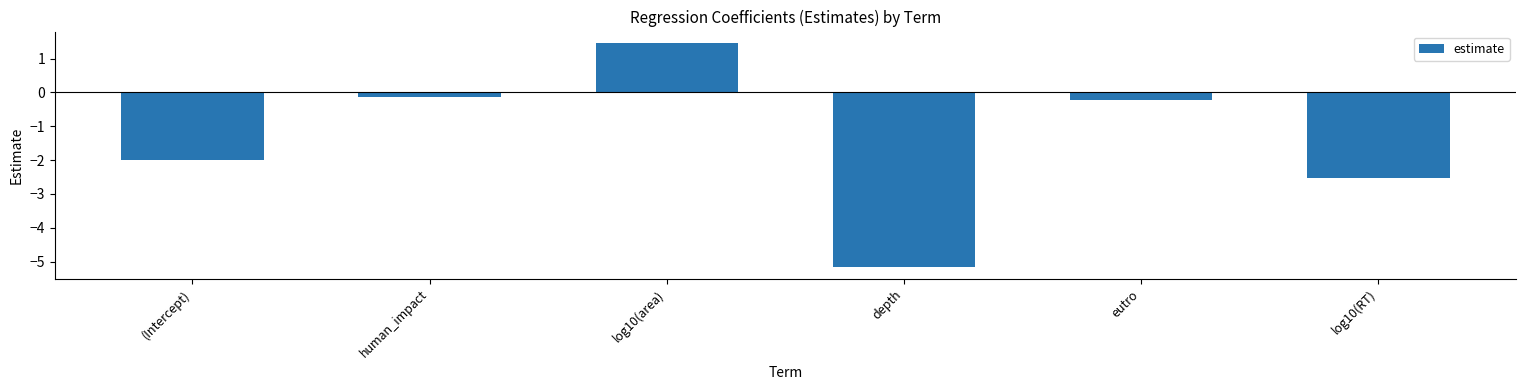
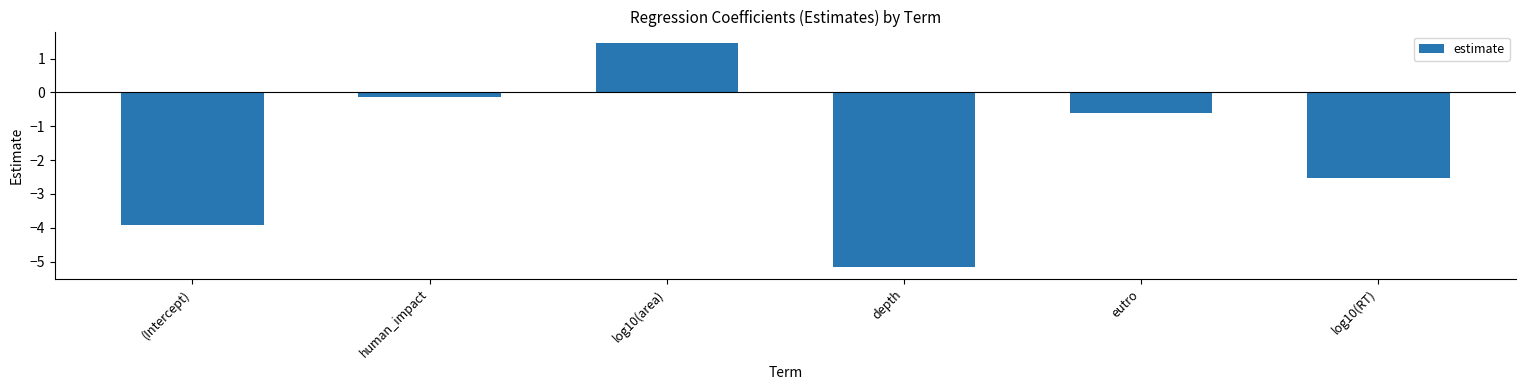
(Intercept): -2.0 -> -3.9
eutro: -0.2 -> -0.6
